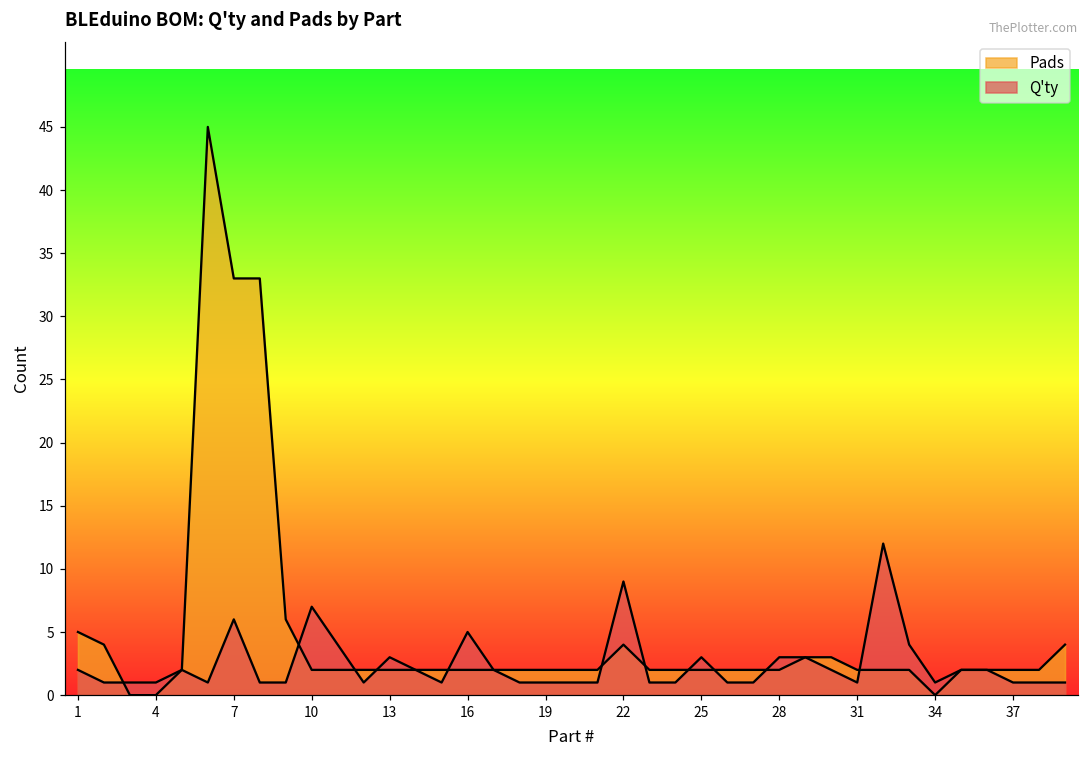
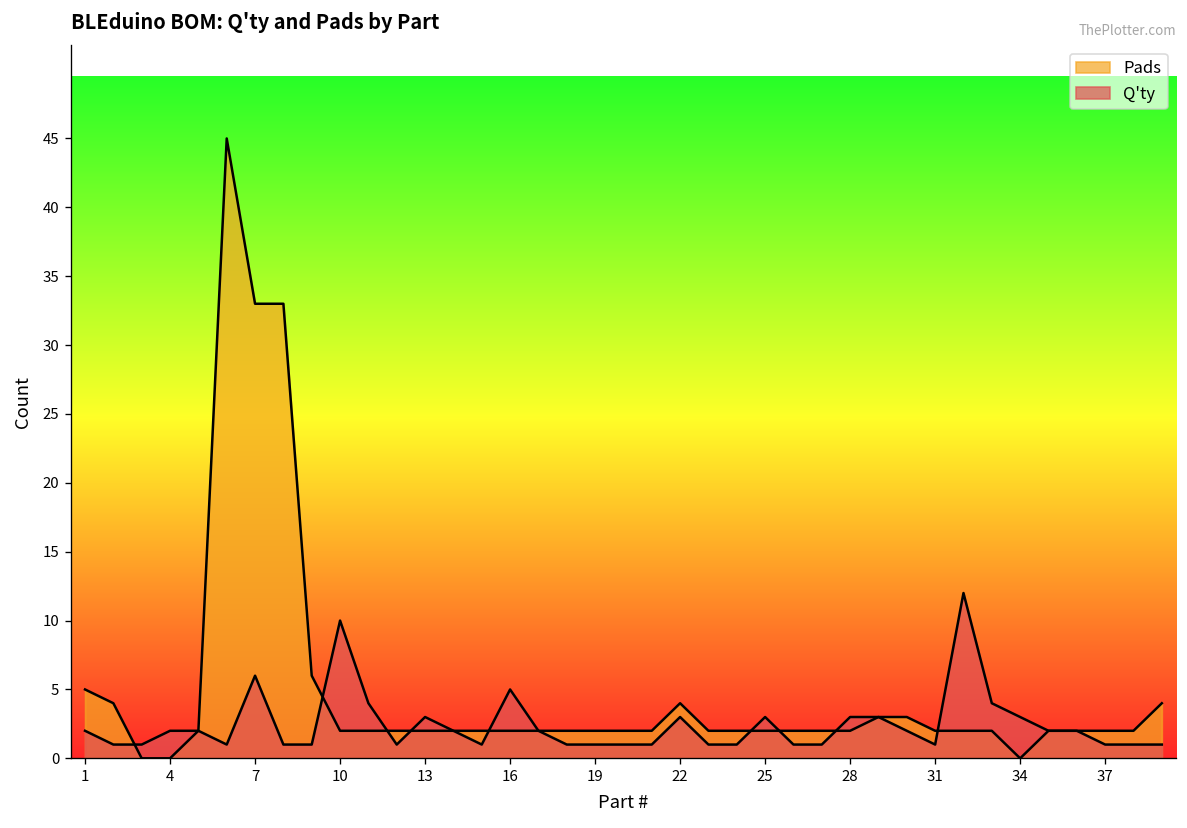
Q'ty, 4: 1 -> 2
Q'ty, 10: 7 -> 10
Q'ty, 22: 9 -> 3
Q'ty, 34: 1 -> 3
